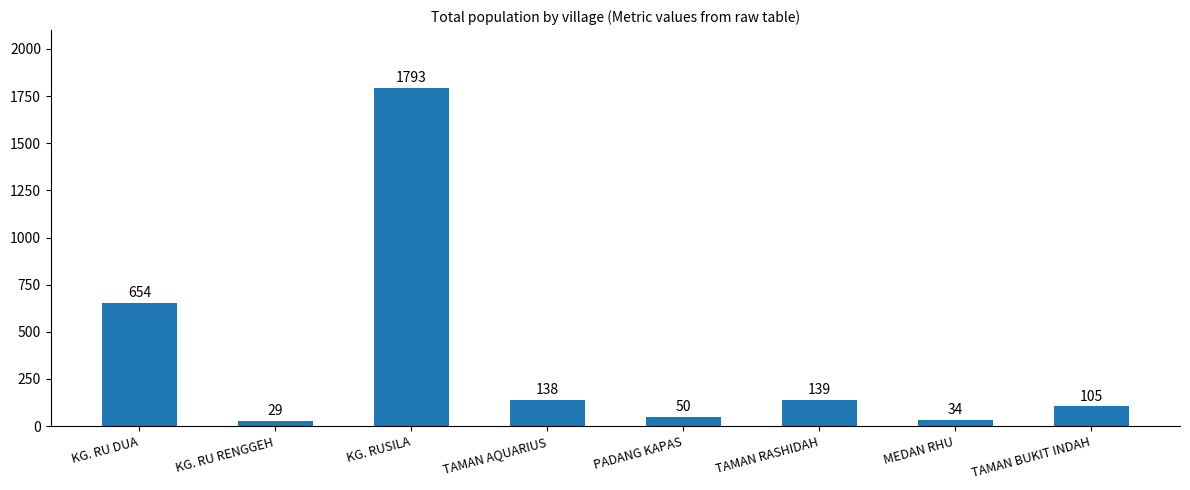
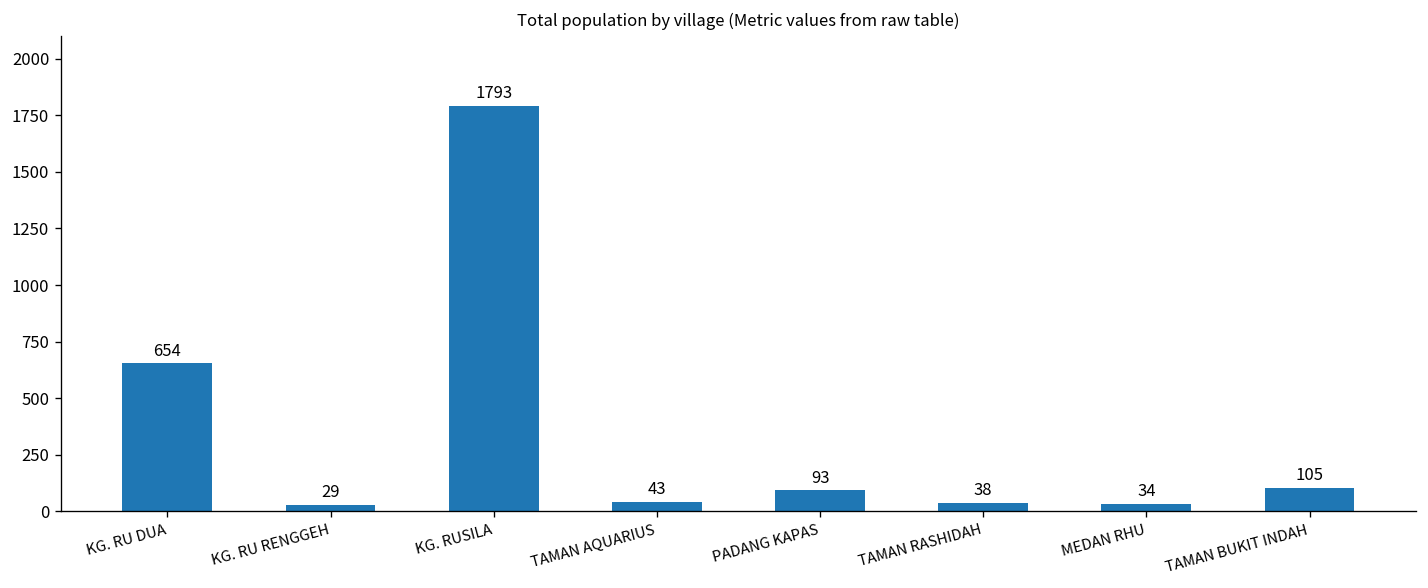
TAMAN AQUARIUS: 138 -> 43
PADANG KAPAS: 50 -> 93
TAMAN RASHIDAH: 139 -> 38
